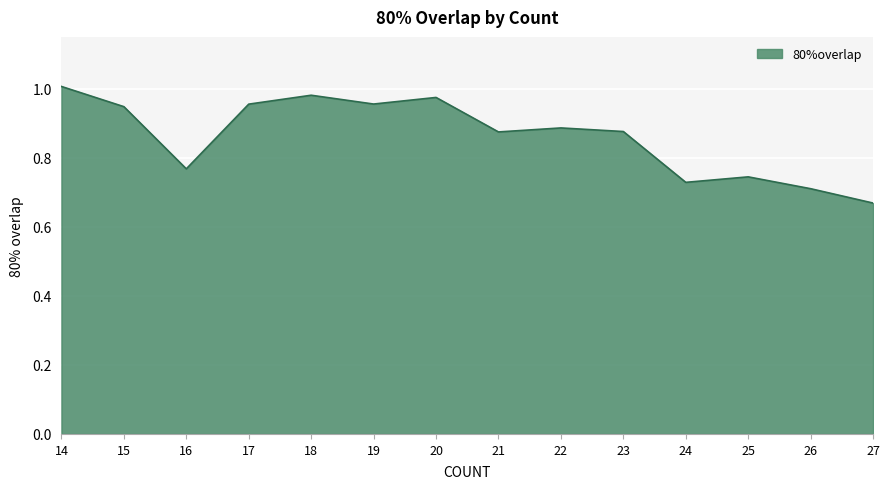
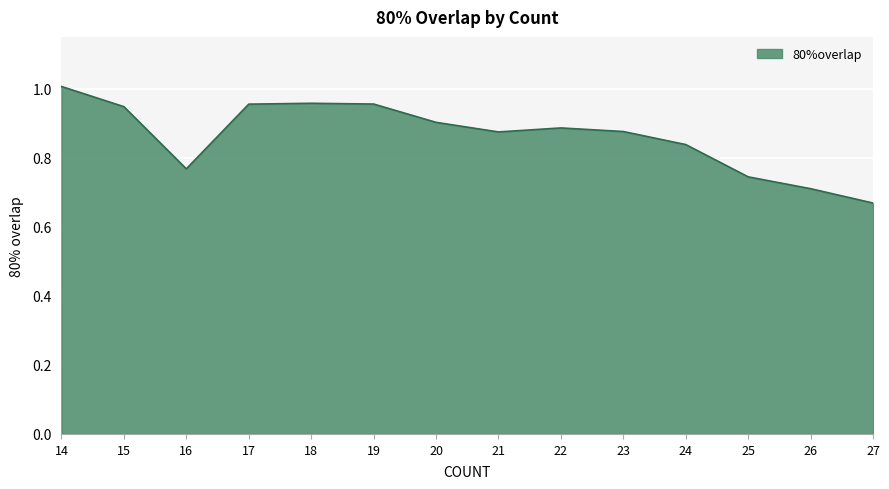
18: 0.98 -> 0.96
20: 0.97 -> 0.90
24: 0.73 -> 0.84
